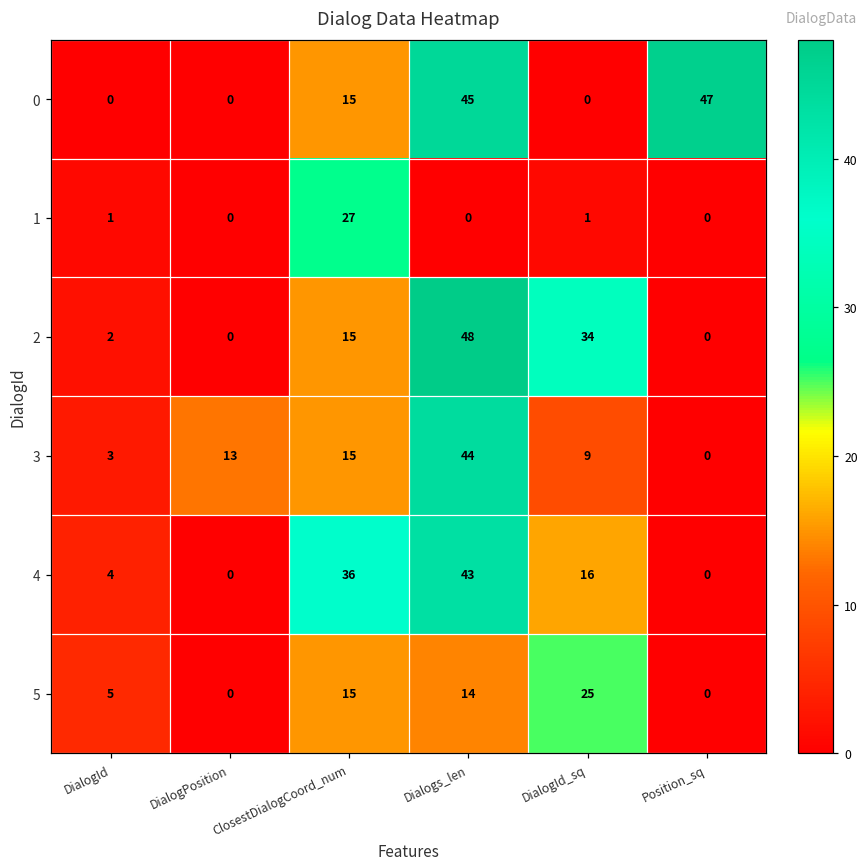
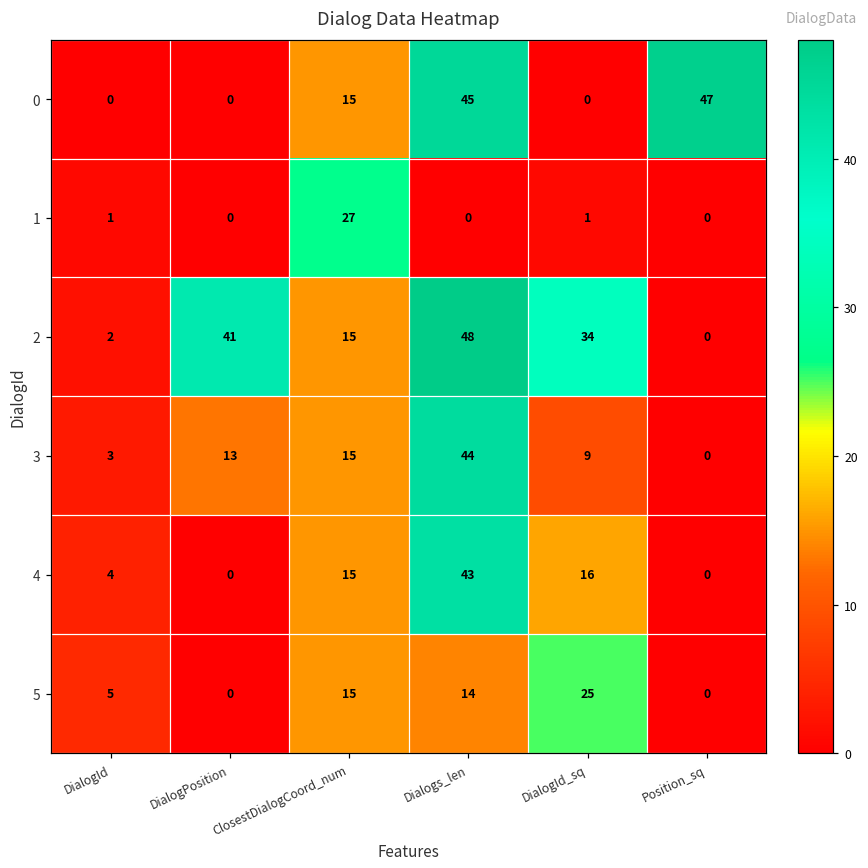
2, DialogPosition: 0 -> 41
4, ClosestDialogCoord_num: 36 -> 15
